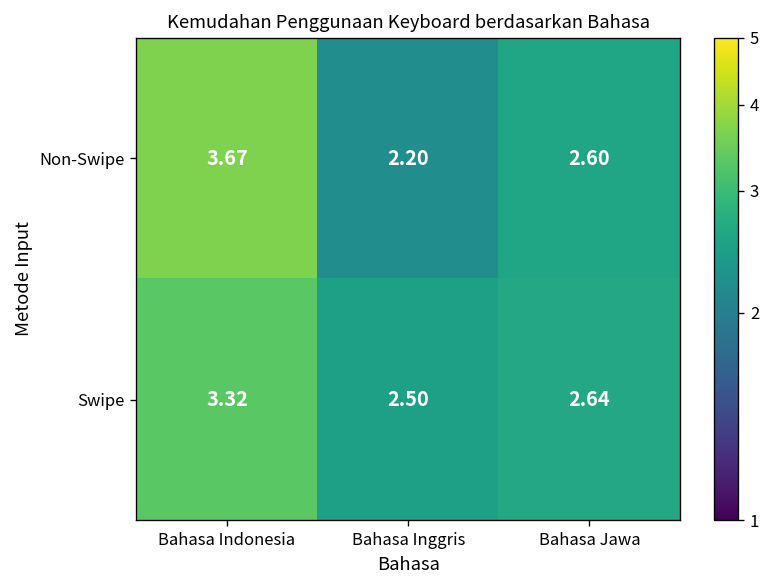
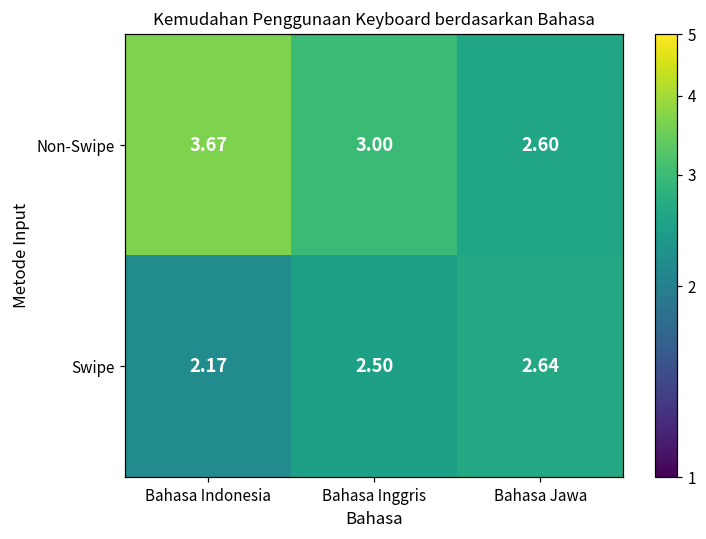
Non-Swipe, Bahasa Inggris: 2.20 -> 3.00
Swipe, Bahasa Indonesia: 3.32 -> 2.17
